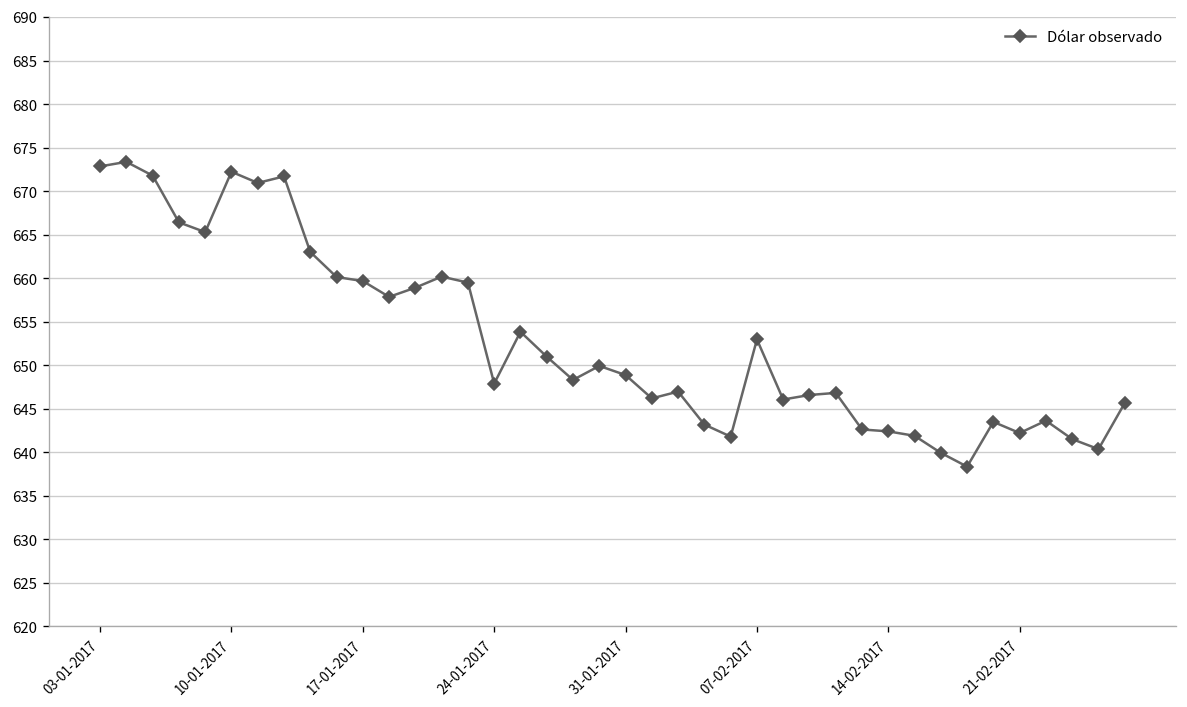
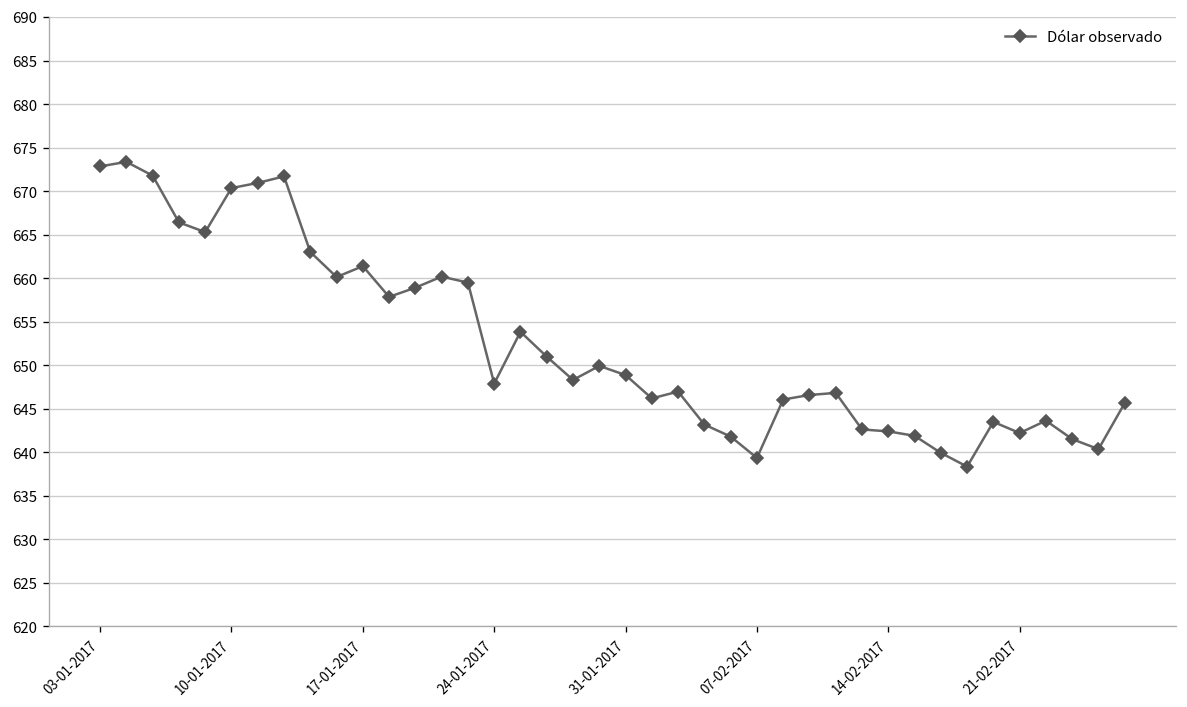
10-01-2017: 672 -> 670
17-01-2017: 660 -> 661
07-02-2017: 653 -> 639
